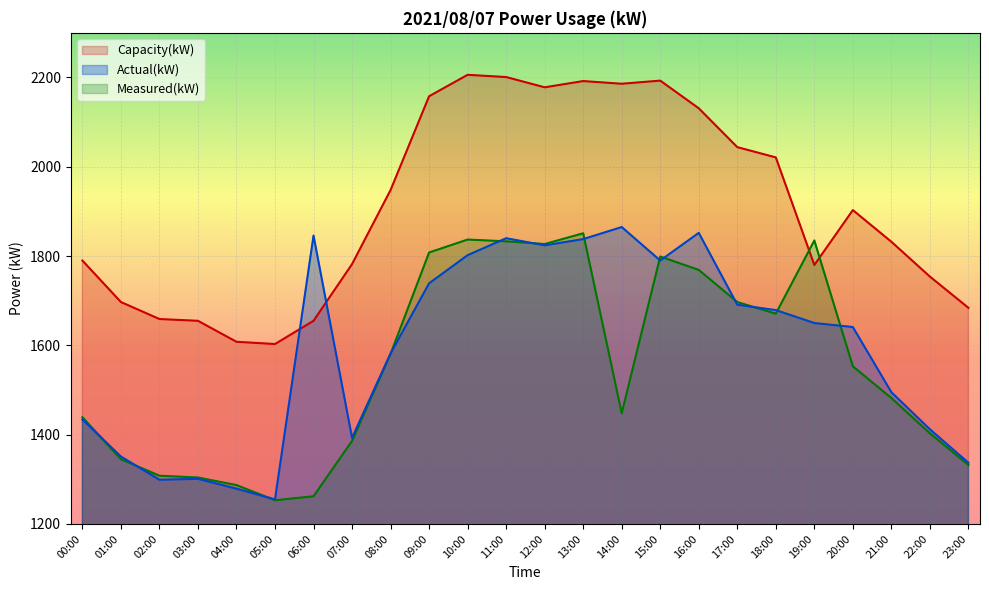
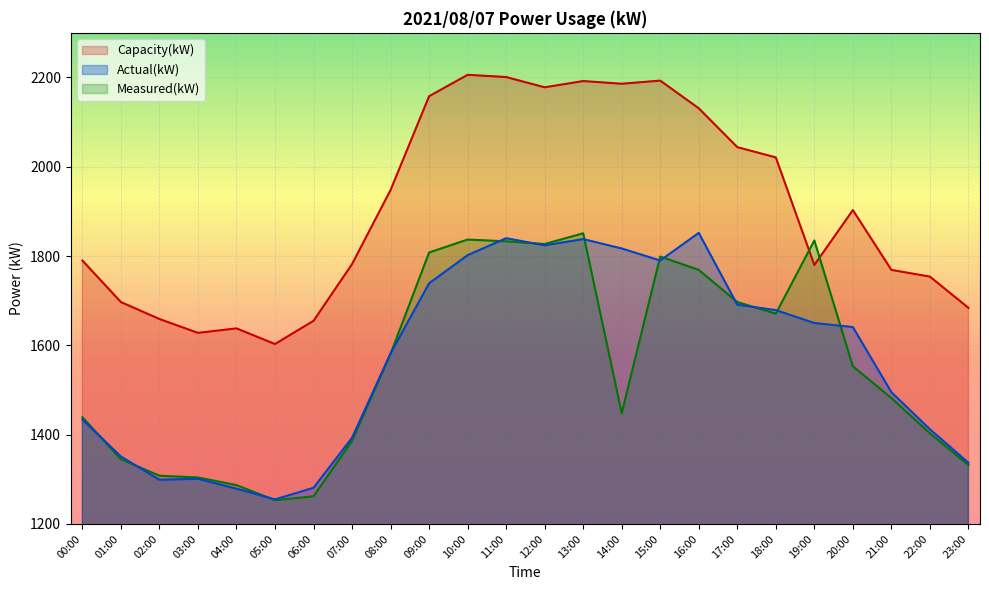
Capacity(kW), 03:00: 1660 -> 1630
Capacity(kW), 04:00: 1610 -> 1640
Actual(kW), 06:00: 1850 -> 1280
Actual(kW), 14:00: 1870 -> 1820
Capacity(kW), 21:00: 1830 -> 1770
